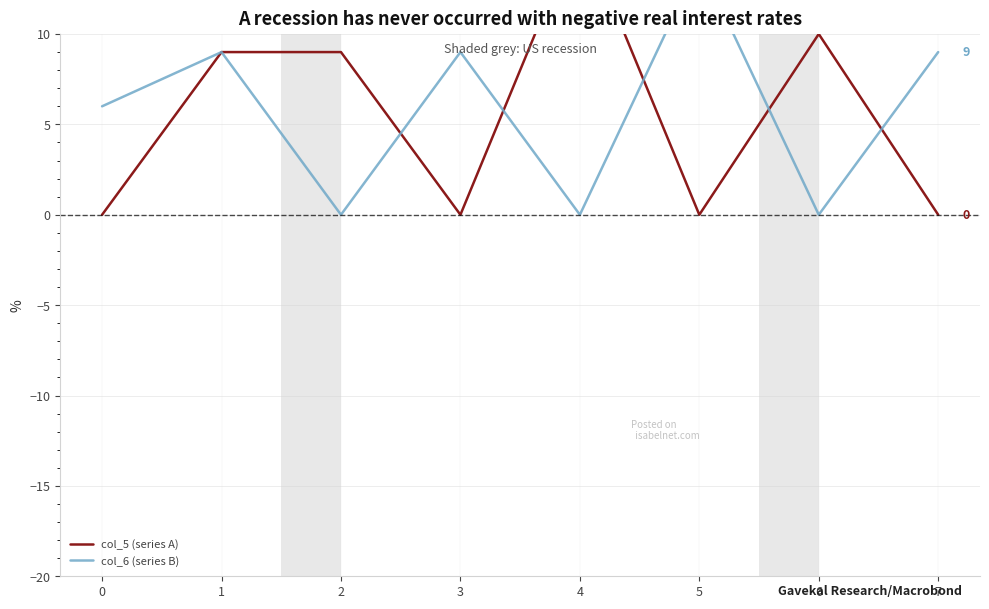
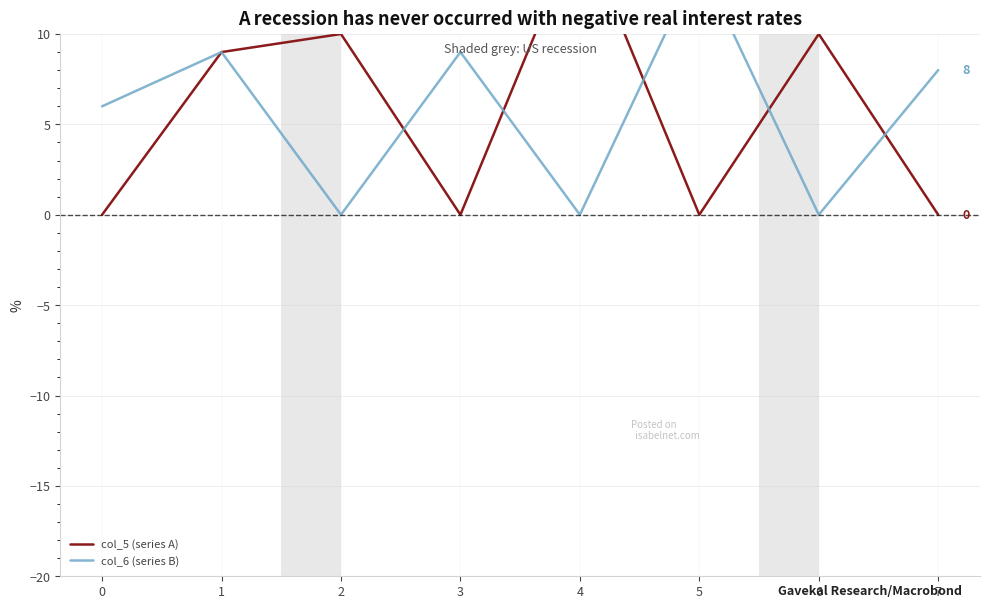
col_5 (series A), 2: 9 -> 10
col_6 (series B), 7: 9 -> 8
